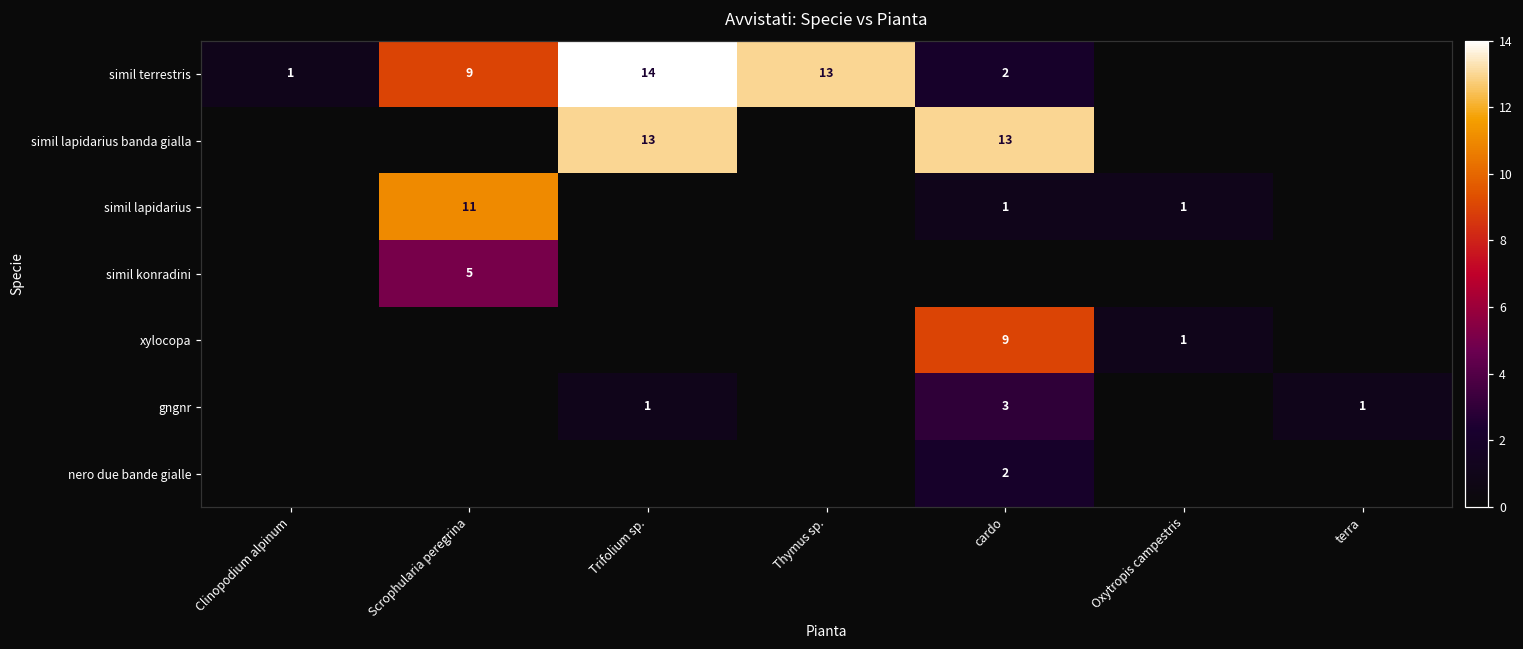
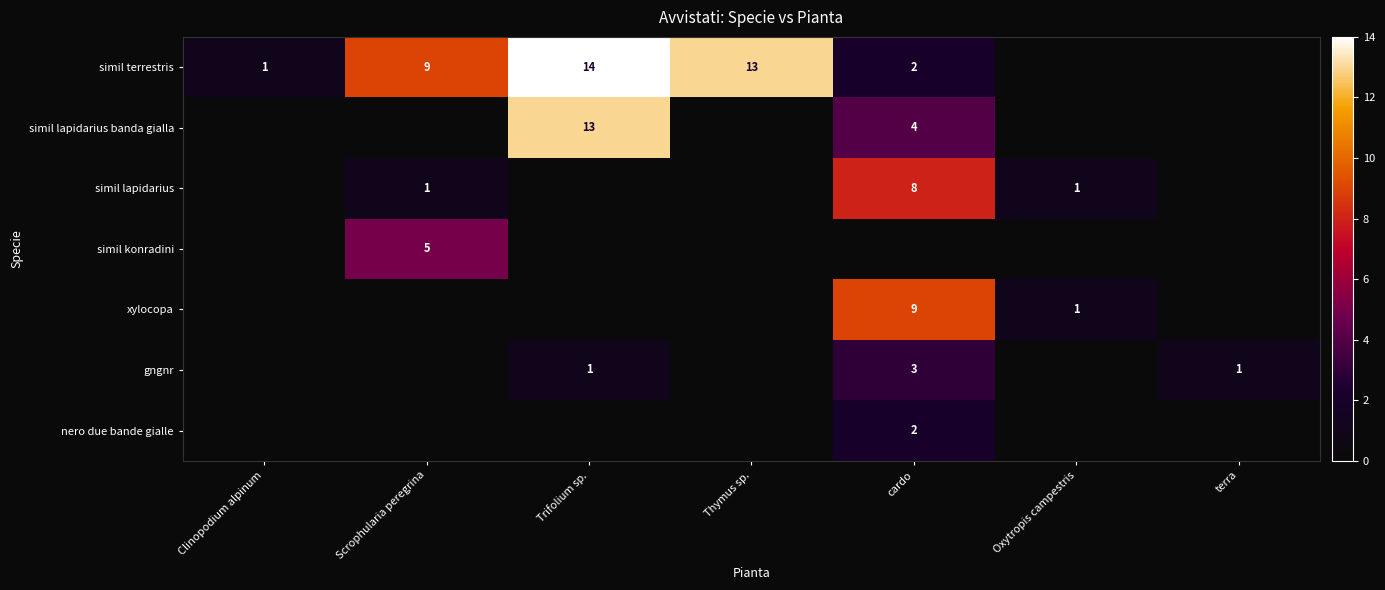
simil lapidarius banda gialla, cardo: 13 -> 4
simil lapidarius, Scrophularia peregrina: 11 -> 1
simil lapidarius, cardo: 1 -> 8
